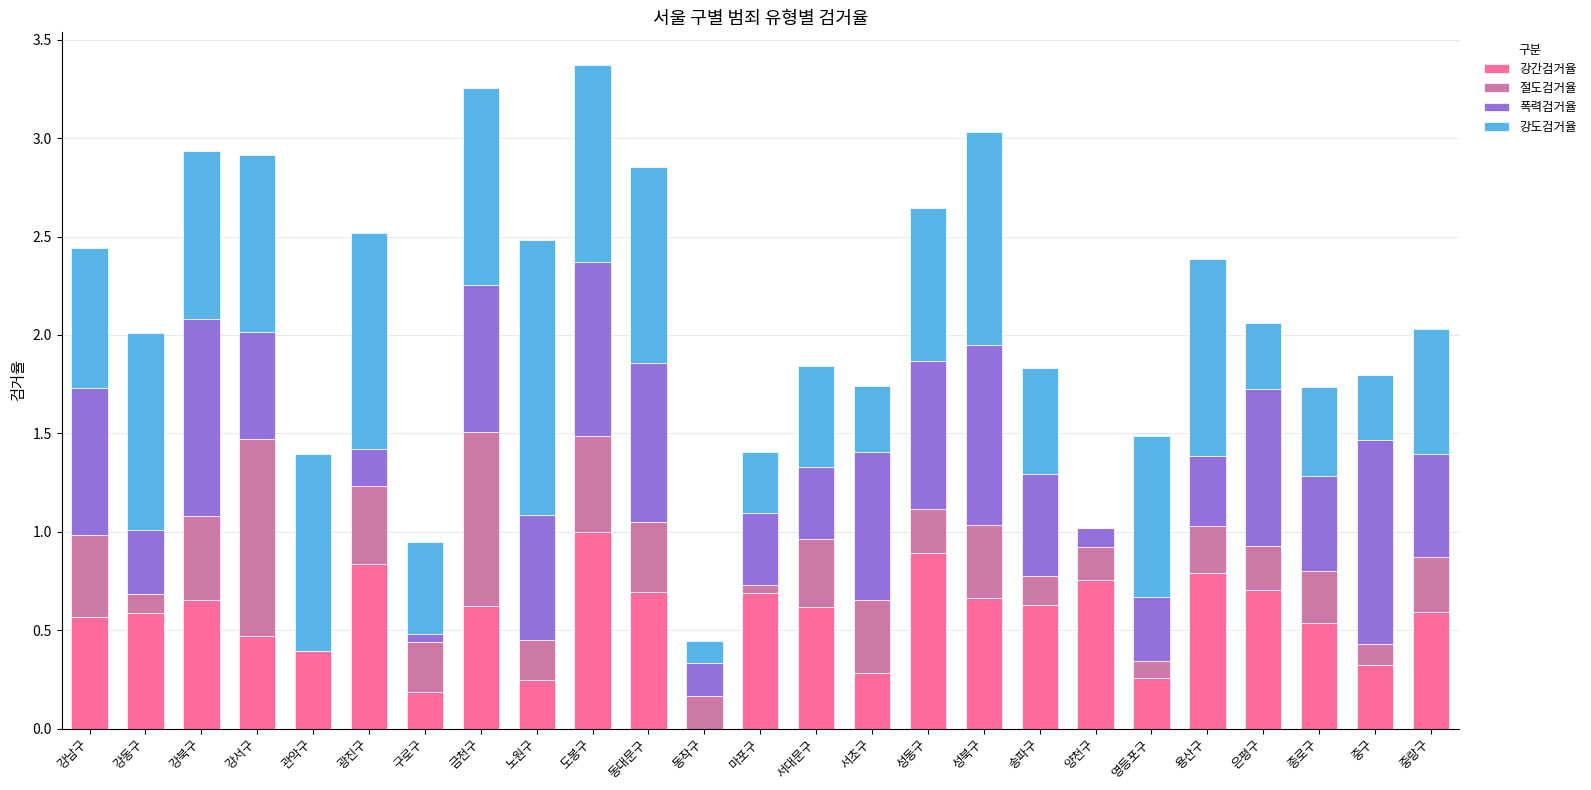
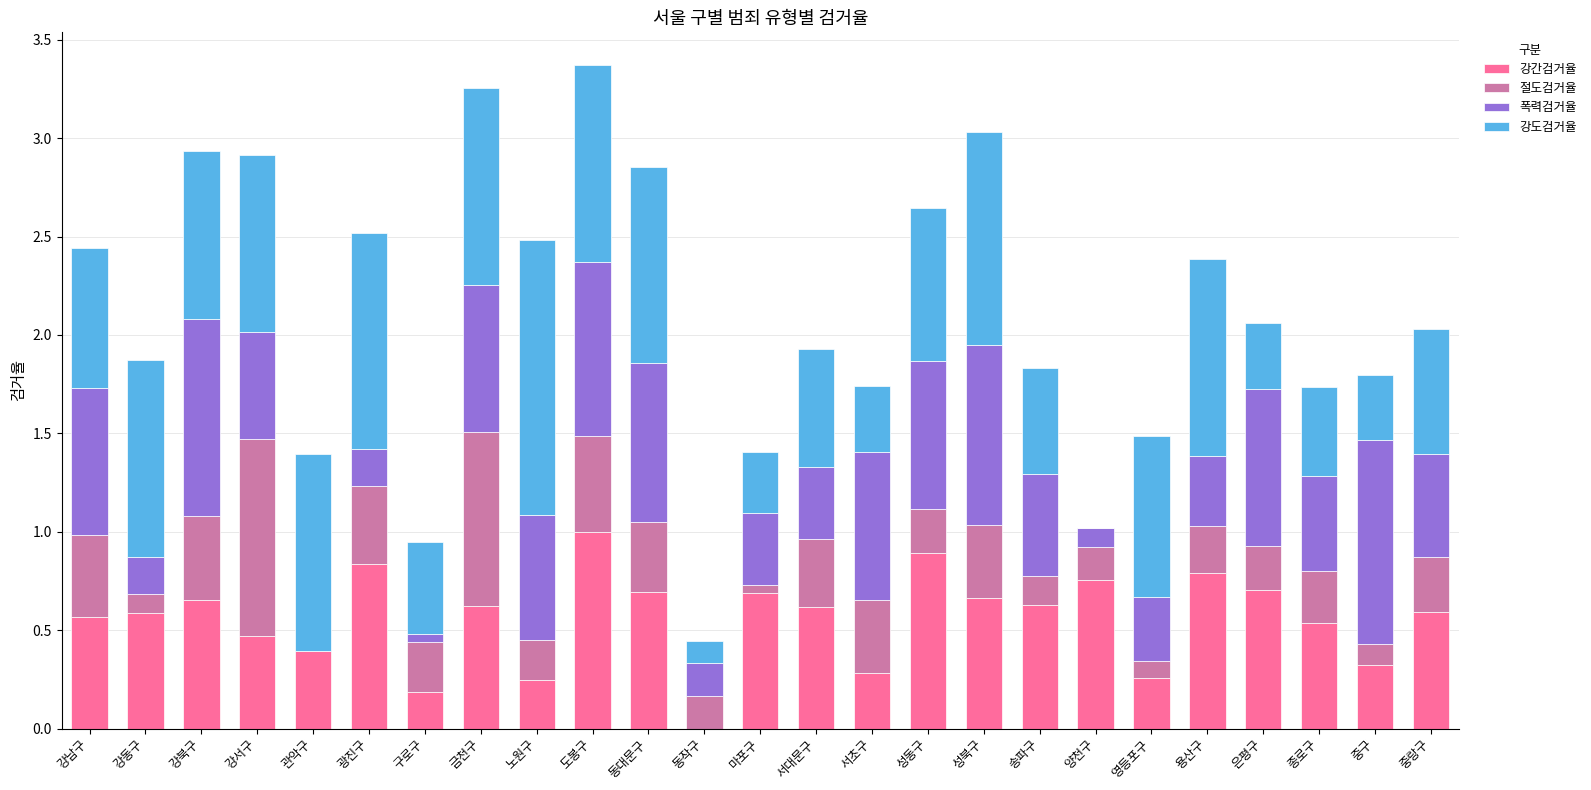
폭력검거율, 강동구: 0.33 -> 0.19
강도검거율, 서대문구: 0.51 -> 0.60
